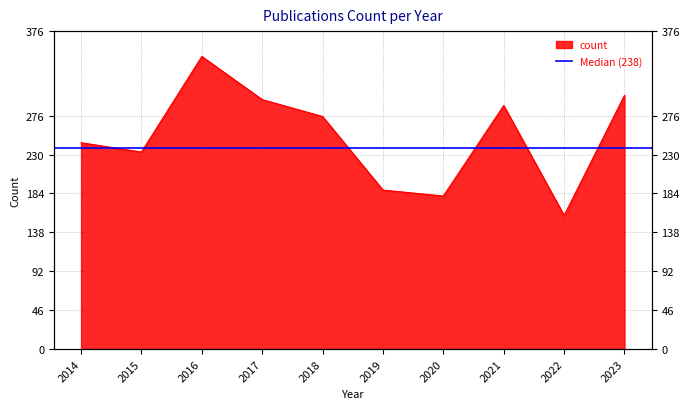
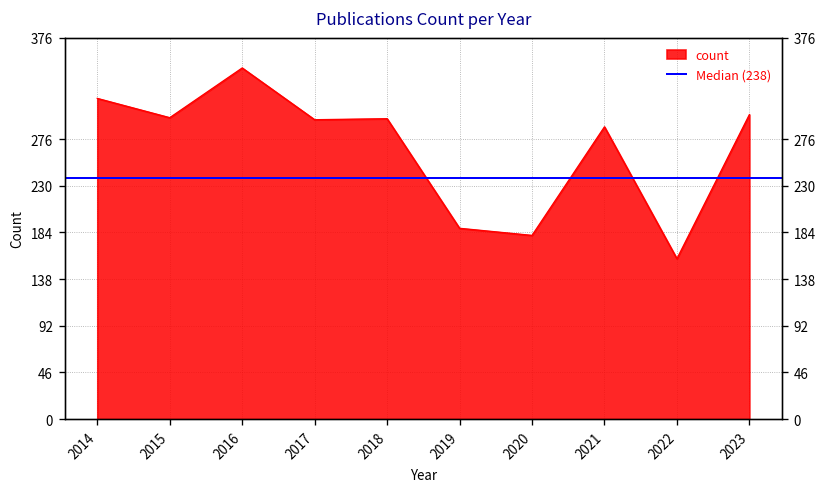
2014: 240 -> 320
2015: 230 -> 300
2018: 280 -> 300
